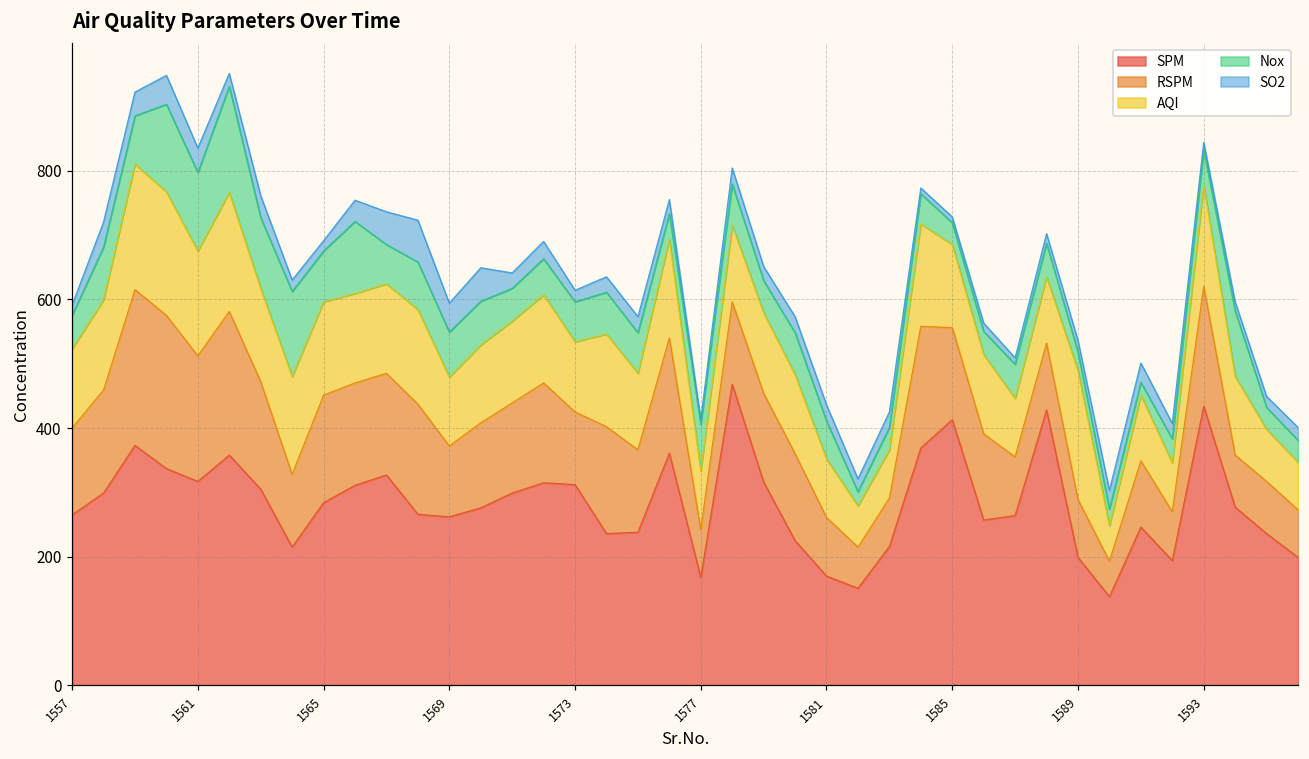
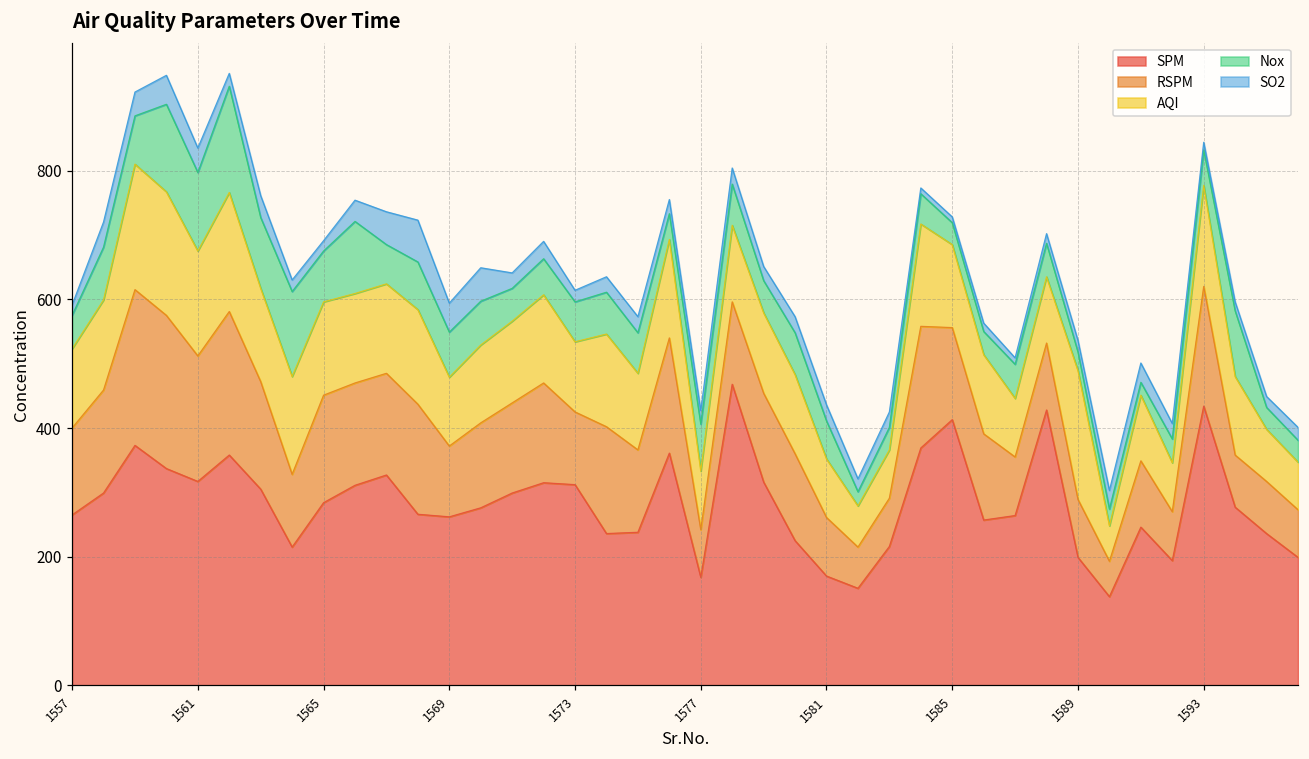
SO2, 1577: 10 -> 20
